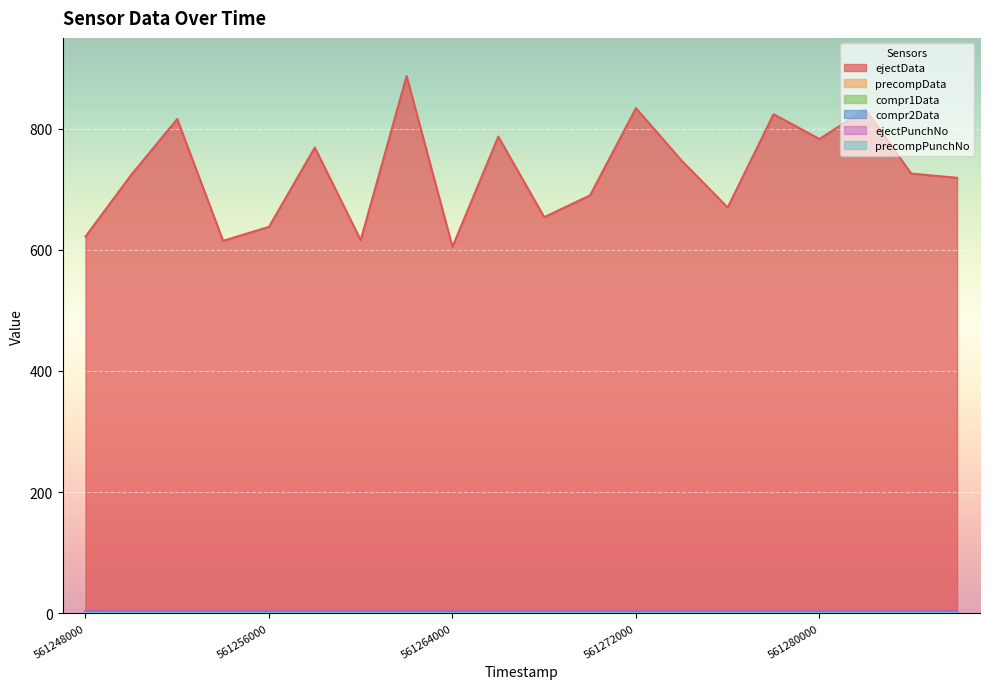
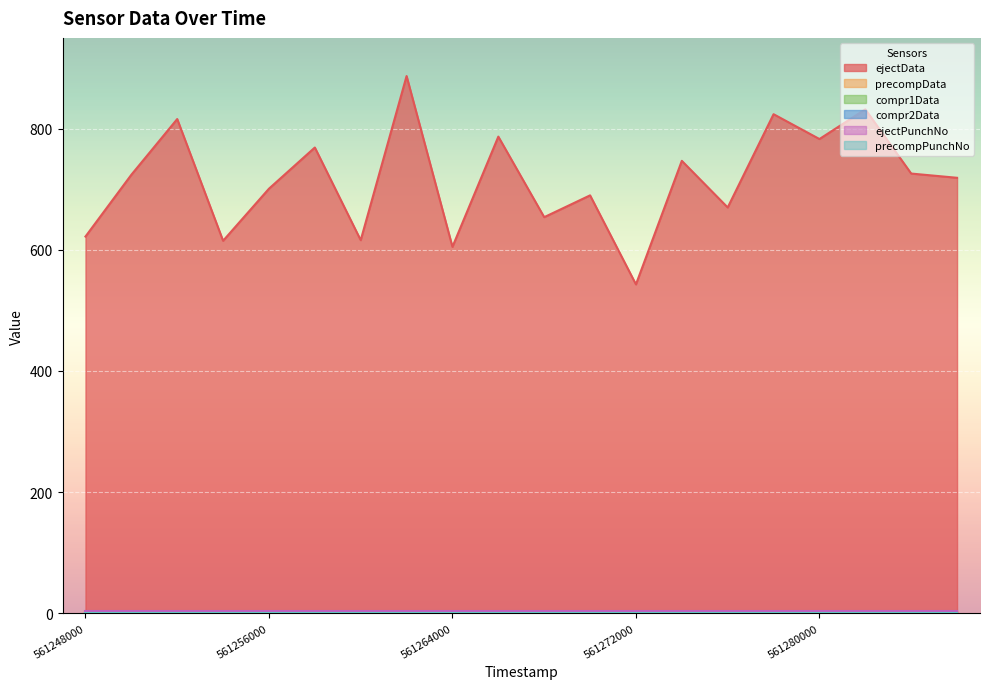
ejectData, 561256000: 640 -> 700
ejectData, 561272000: 830 -> 540
